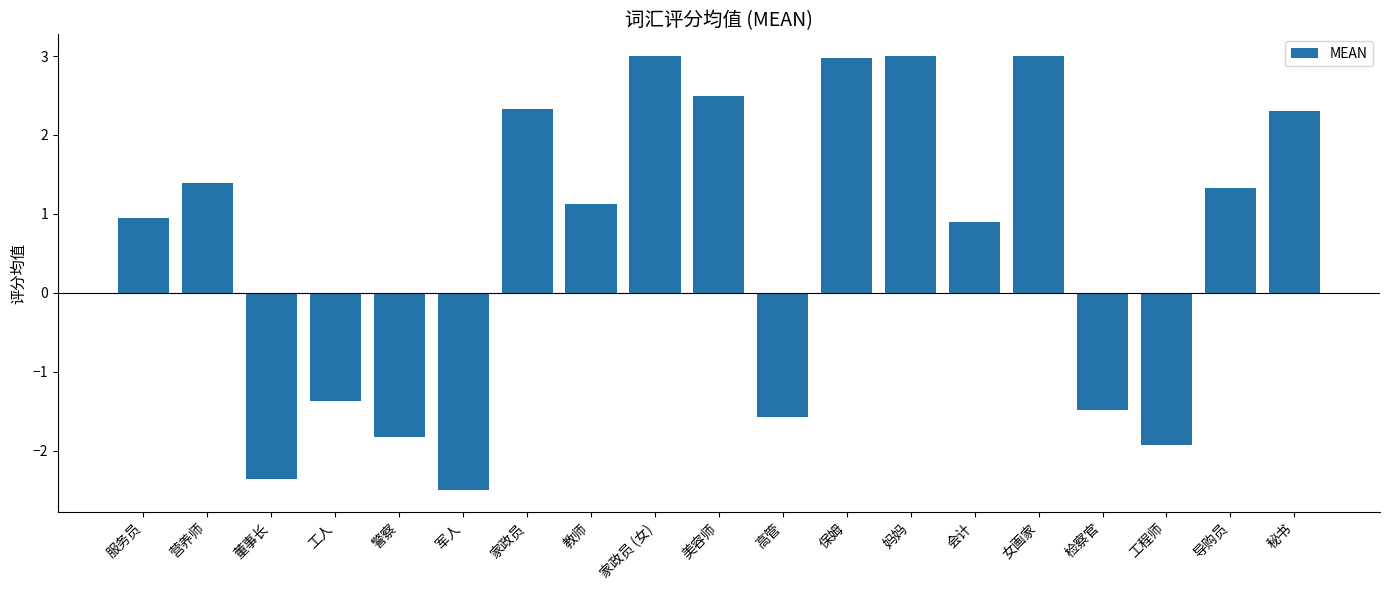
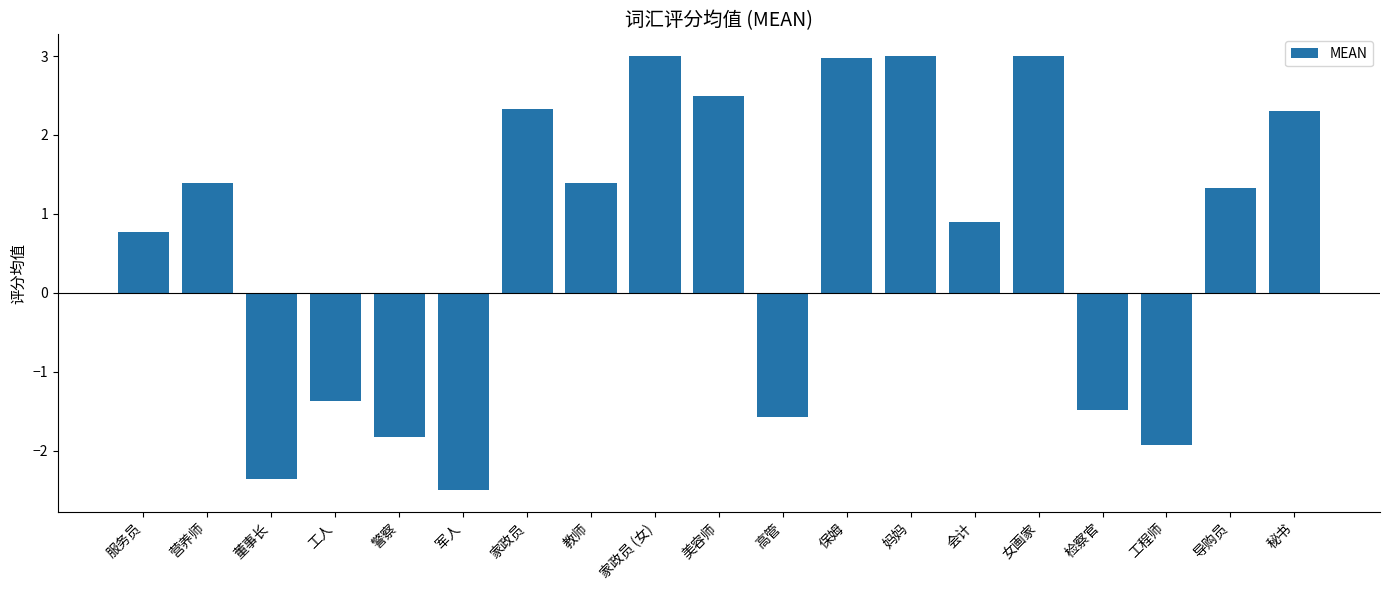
服务员: 1.0 -> 0.8
教师: 1.1 -> 1.4
